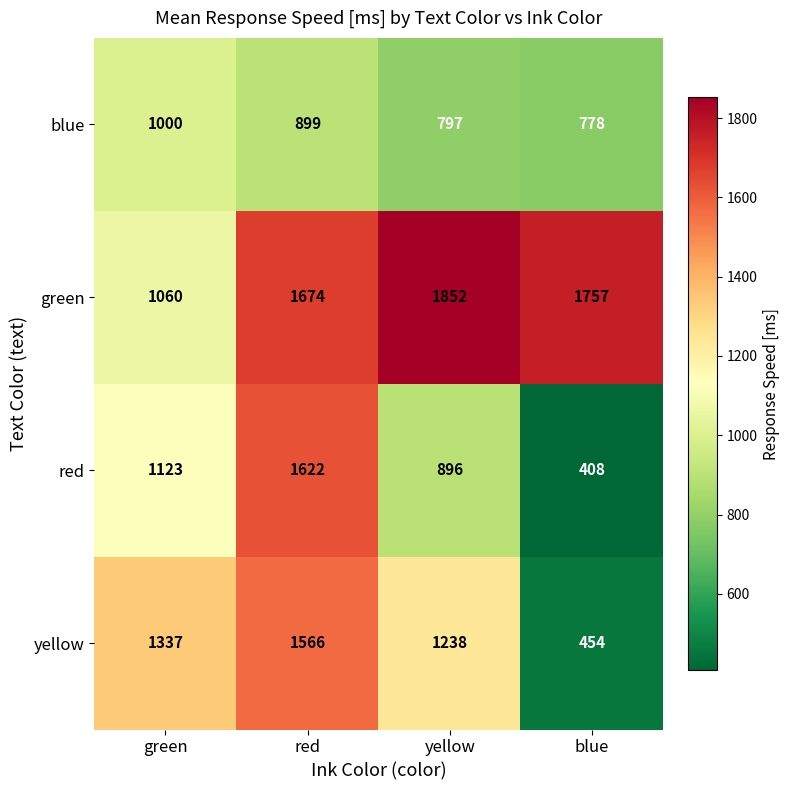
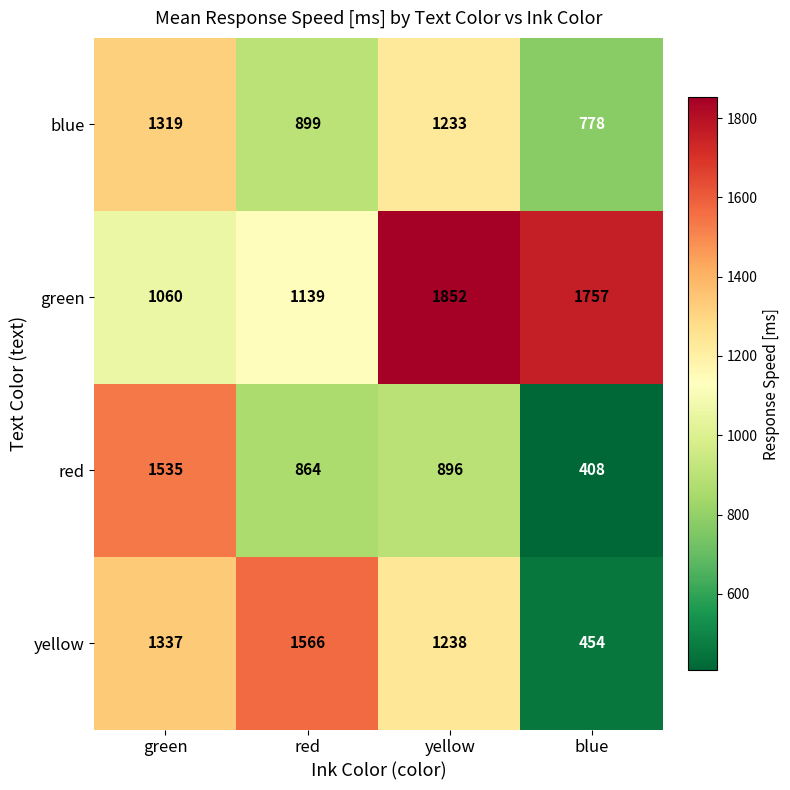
blue, green: 1000 -> 1319
blue, yellow: 797 -> 1233
green, red: 1674 -> 1139
red, green: 1123 -> 1535
red, red: 1622 -> 864
